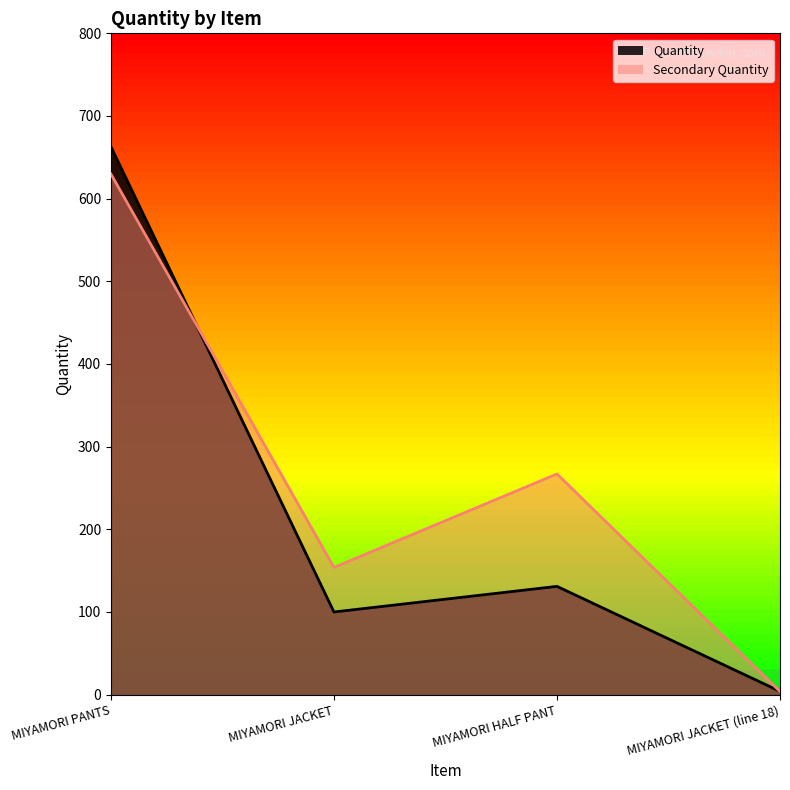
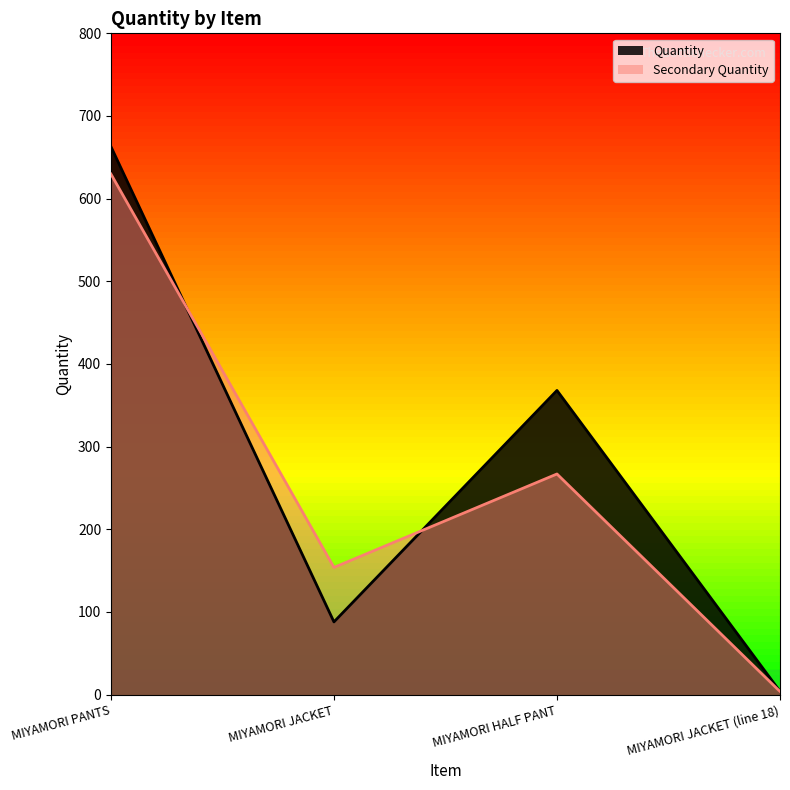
Quantity, MIYAMORI JACKET: 100 -> 90
Quantity, MIYAMORI HALF PANT: 130 -> 370
